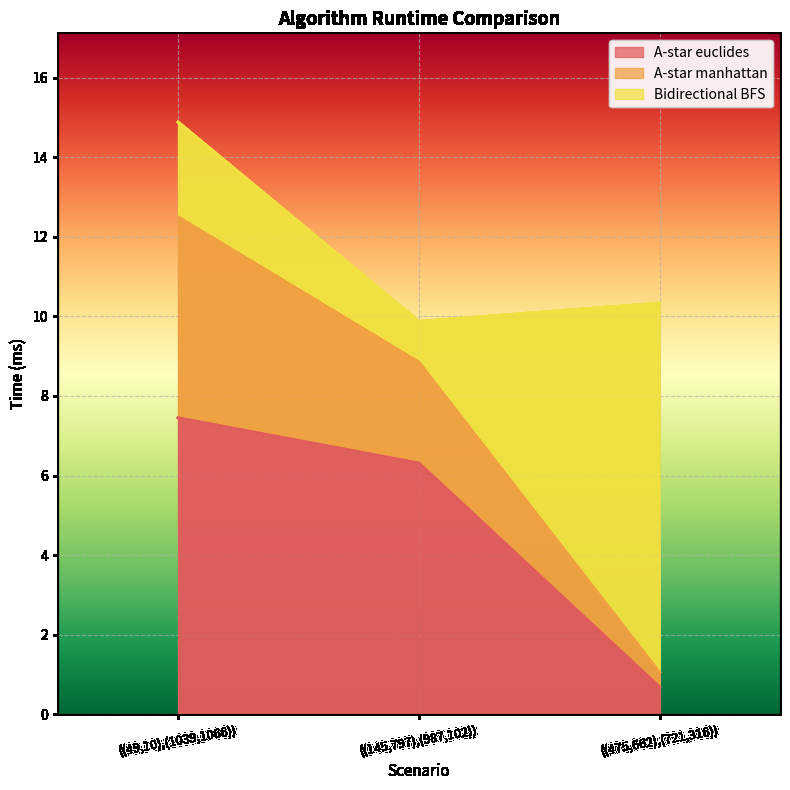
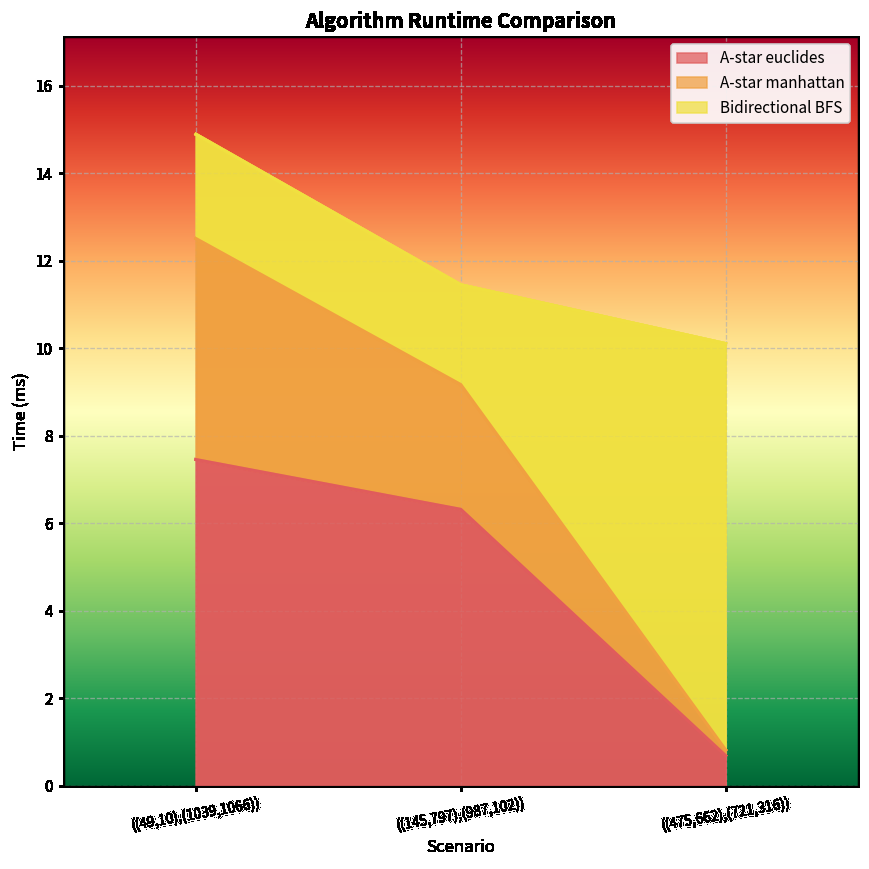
A-star manhattan, ((145,797),(987,102)): 2.5 -> 2.9
Bidirectional BFS, ((145,797),(987,102)): 1.0 -> 2.3
A-star manhattan, ((475,662),(721,316)): 0.4 -> 0.1
